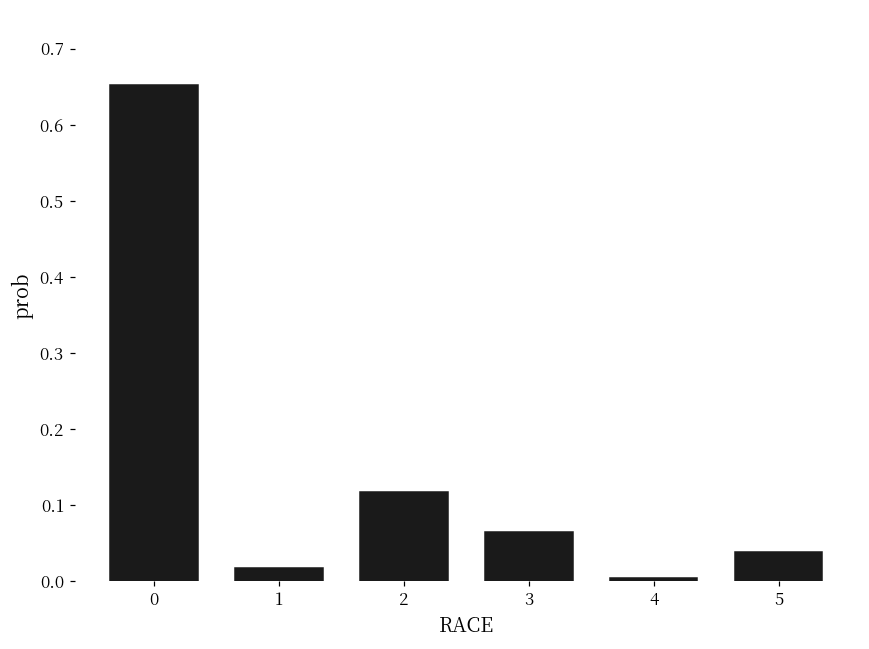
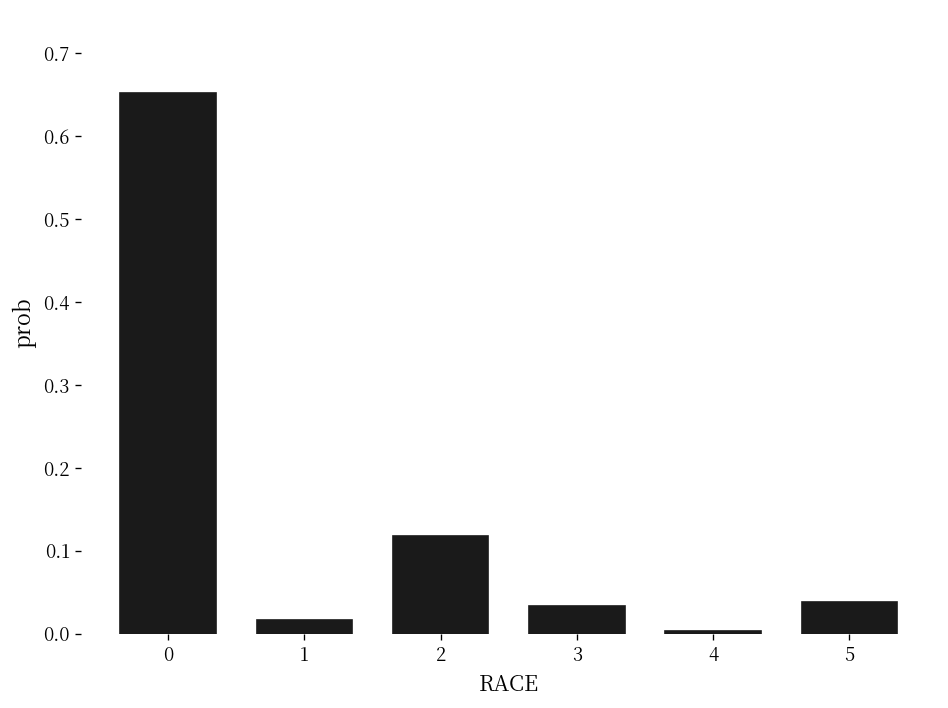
3: 0.06 -> 0.03
